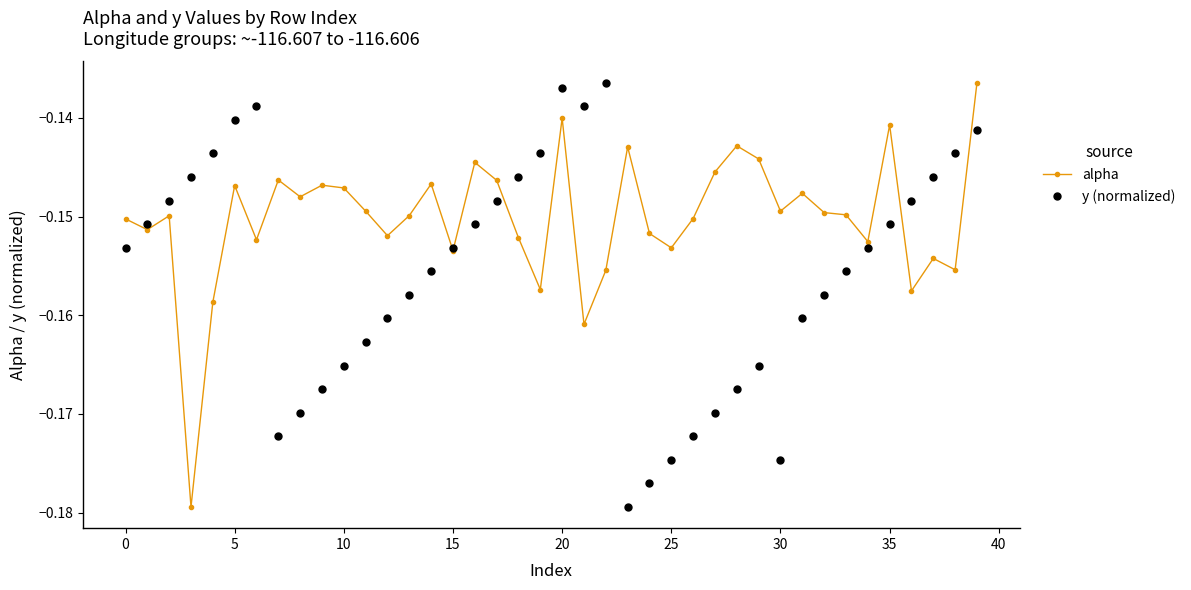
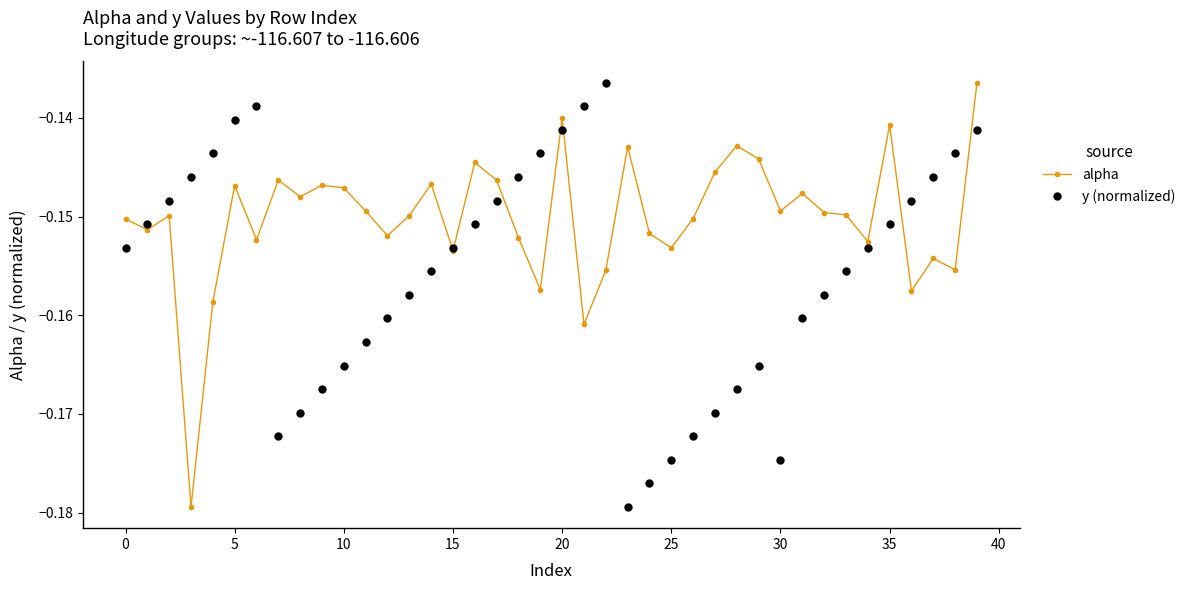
y (normalized), 20: -0.137 -> -0.141
